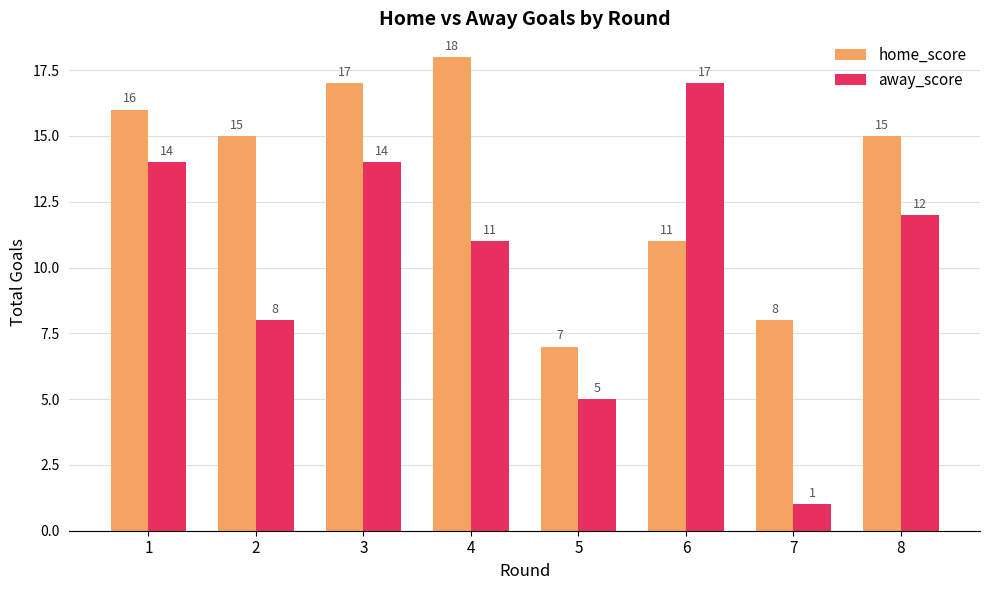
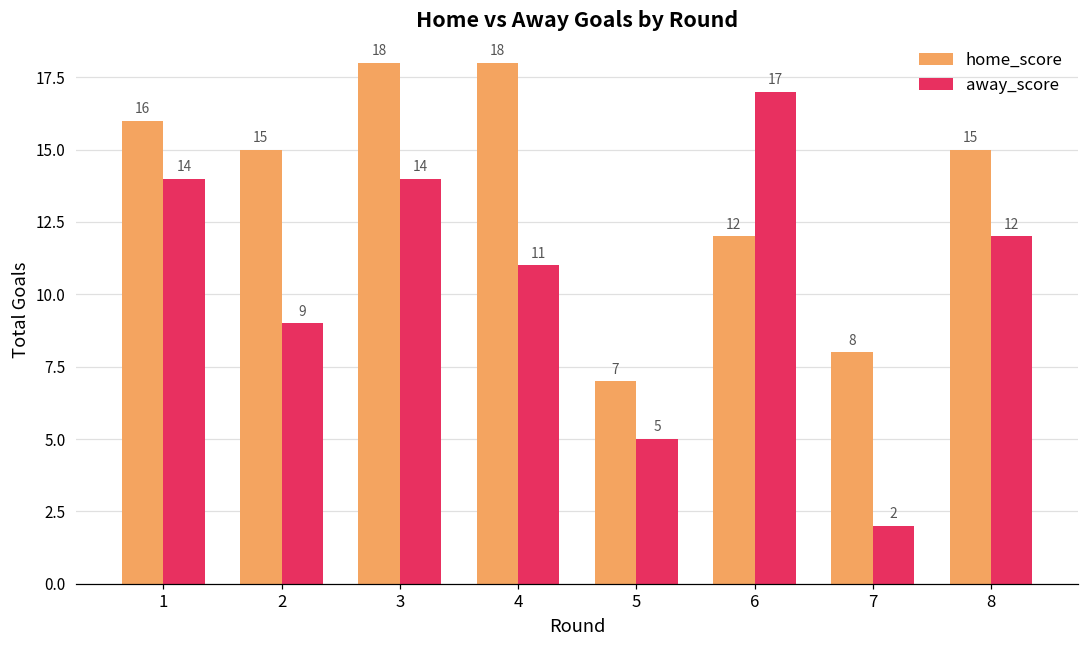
away_score, 2: 8 -> 9
home_score, 3: 17 -> 18
home_score, 6: 11 -> 12
away_score, 7: 1 -> 2
